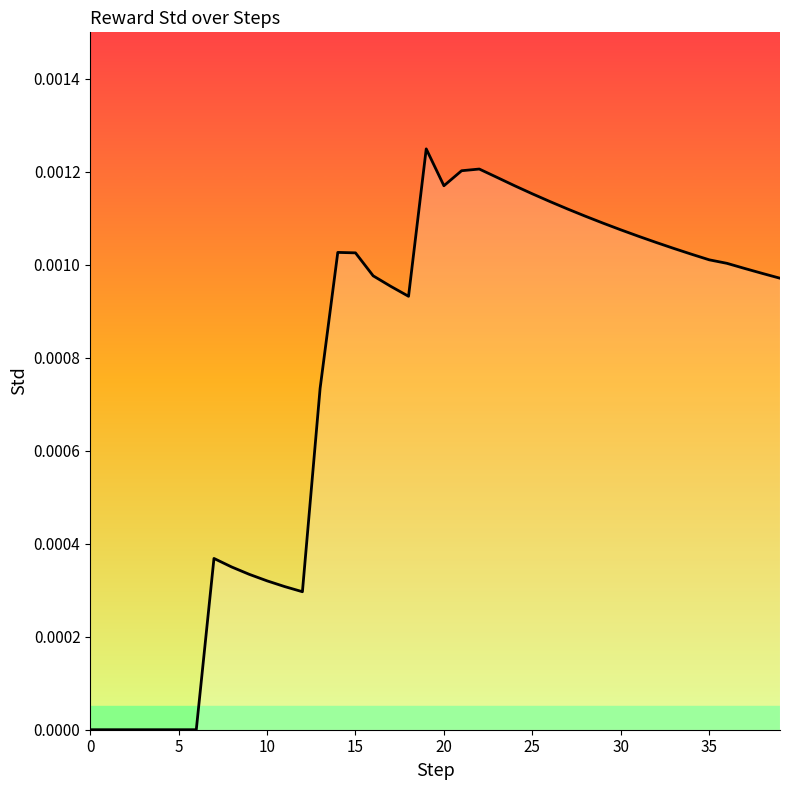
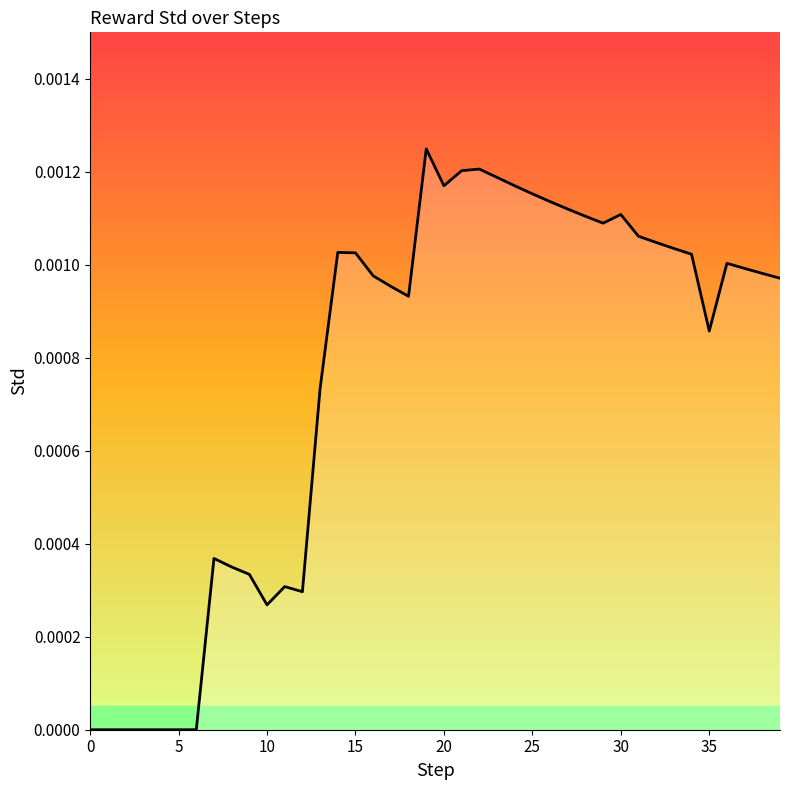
10: 0.00032 -> 0.00027
30: 0.00108 -> 0.00111
35: 0.00101 -> 0.00086
